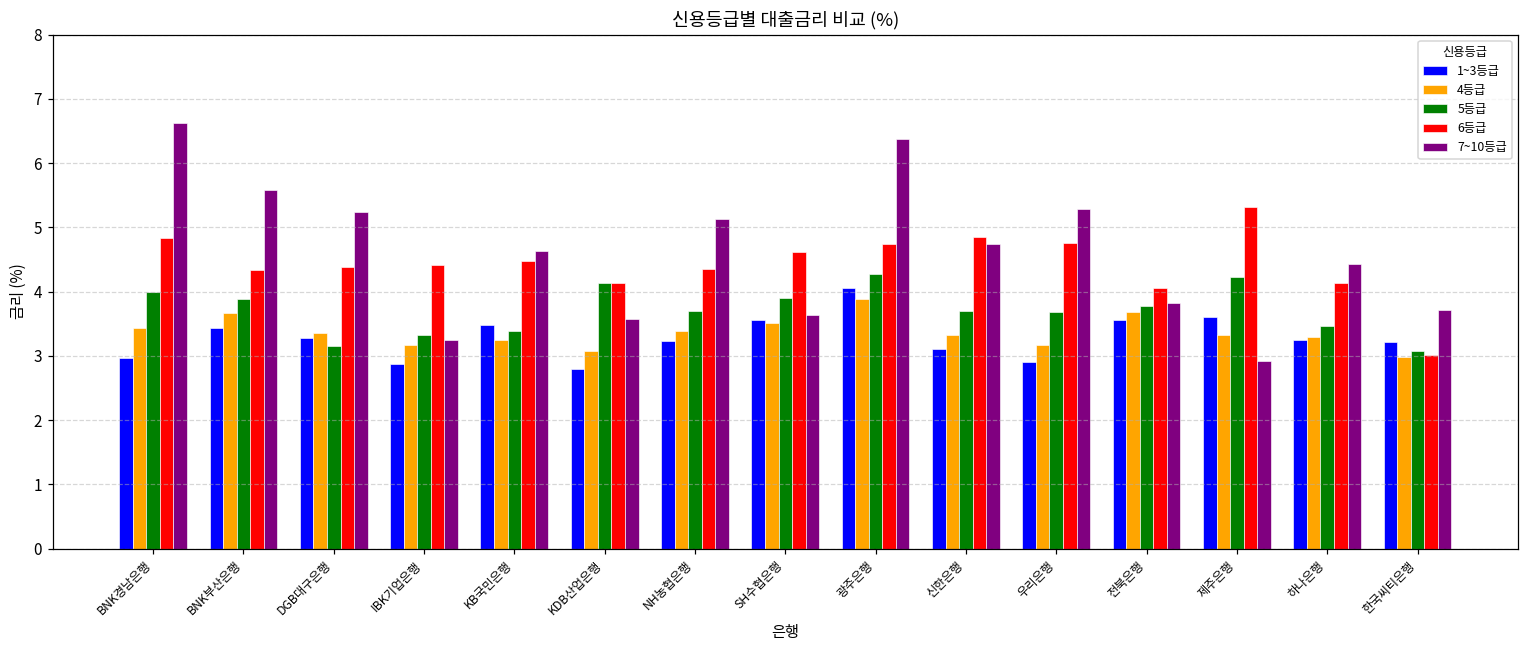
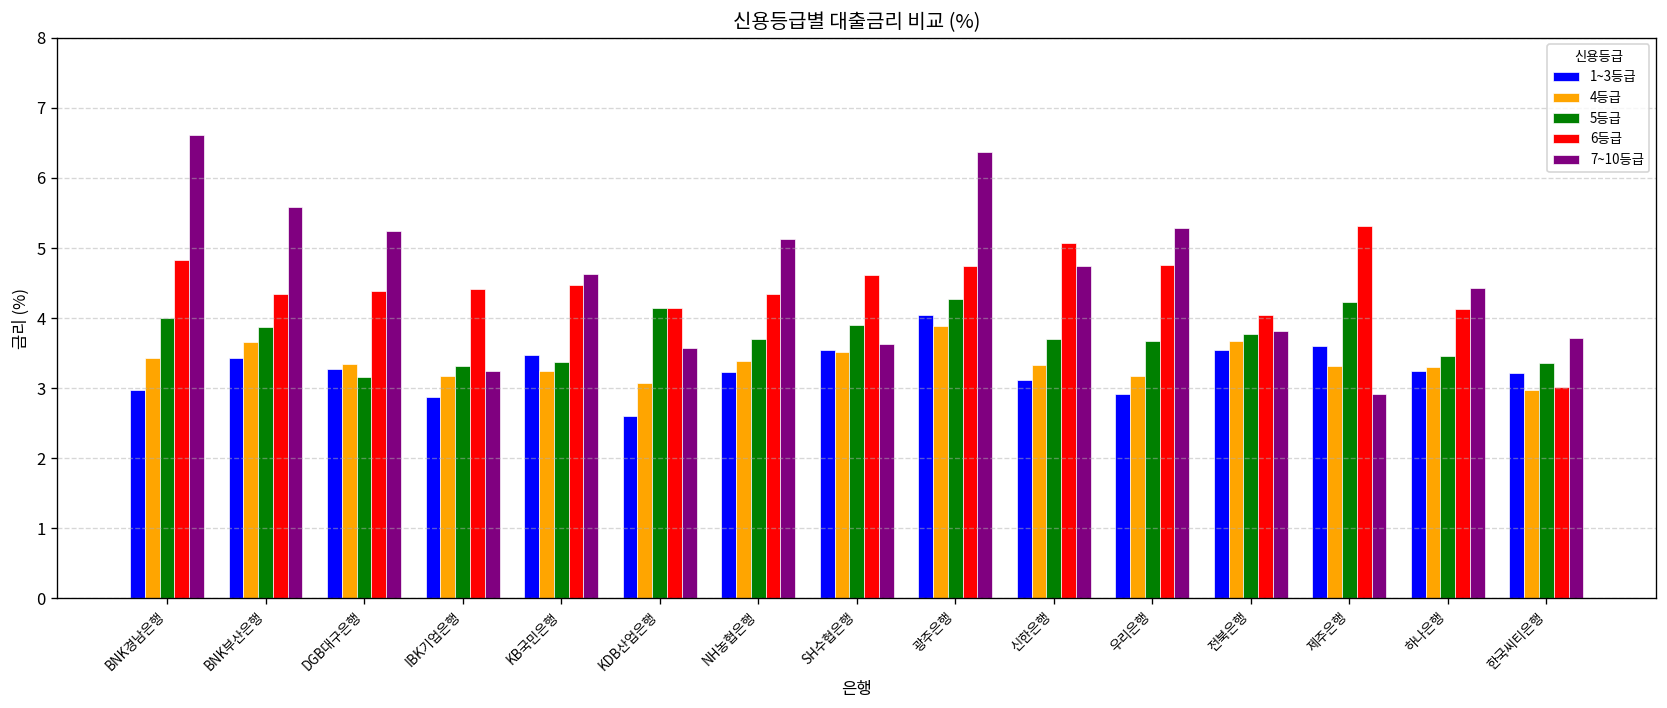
1~3등급, KDB산업은행: 2.8 -> 2.6
6등급, 신한은행: 4.9 -> 5.1
5등급, 한국씨티은행: 3.1 -> 3.4
